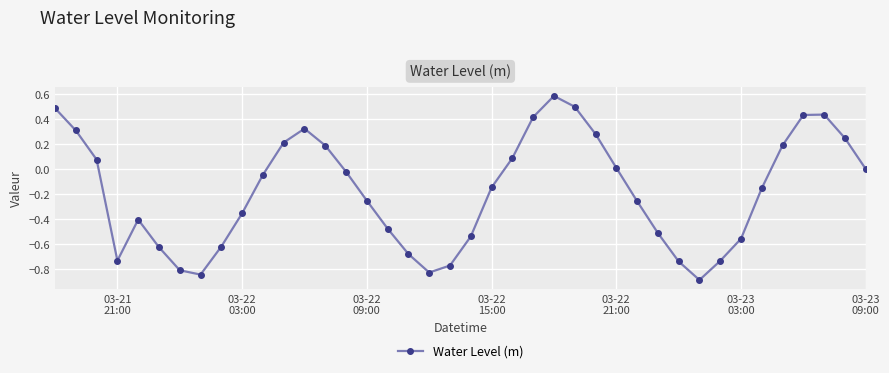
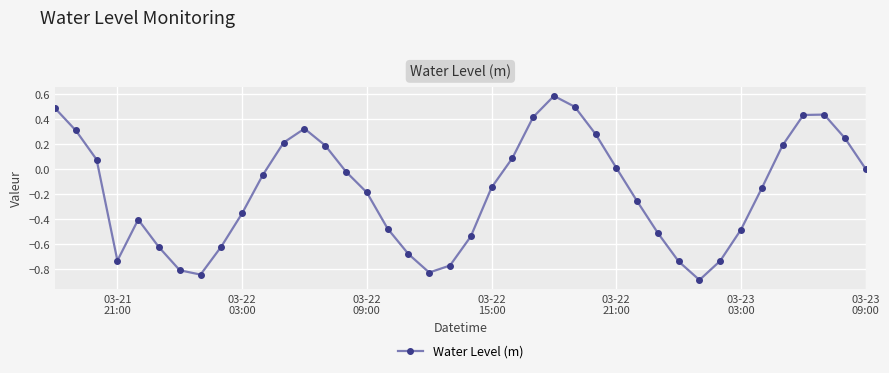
03-22 09:00: -0.25 -> -0.19
03-23 03:00: -0.56 -> -0.48
